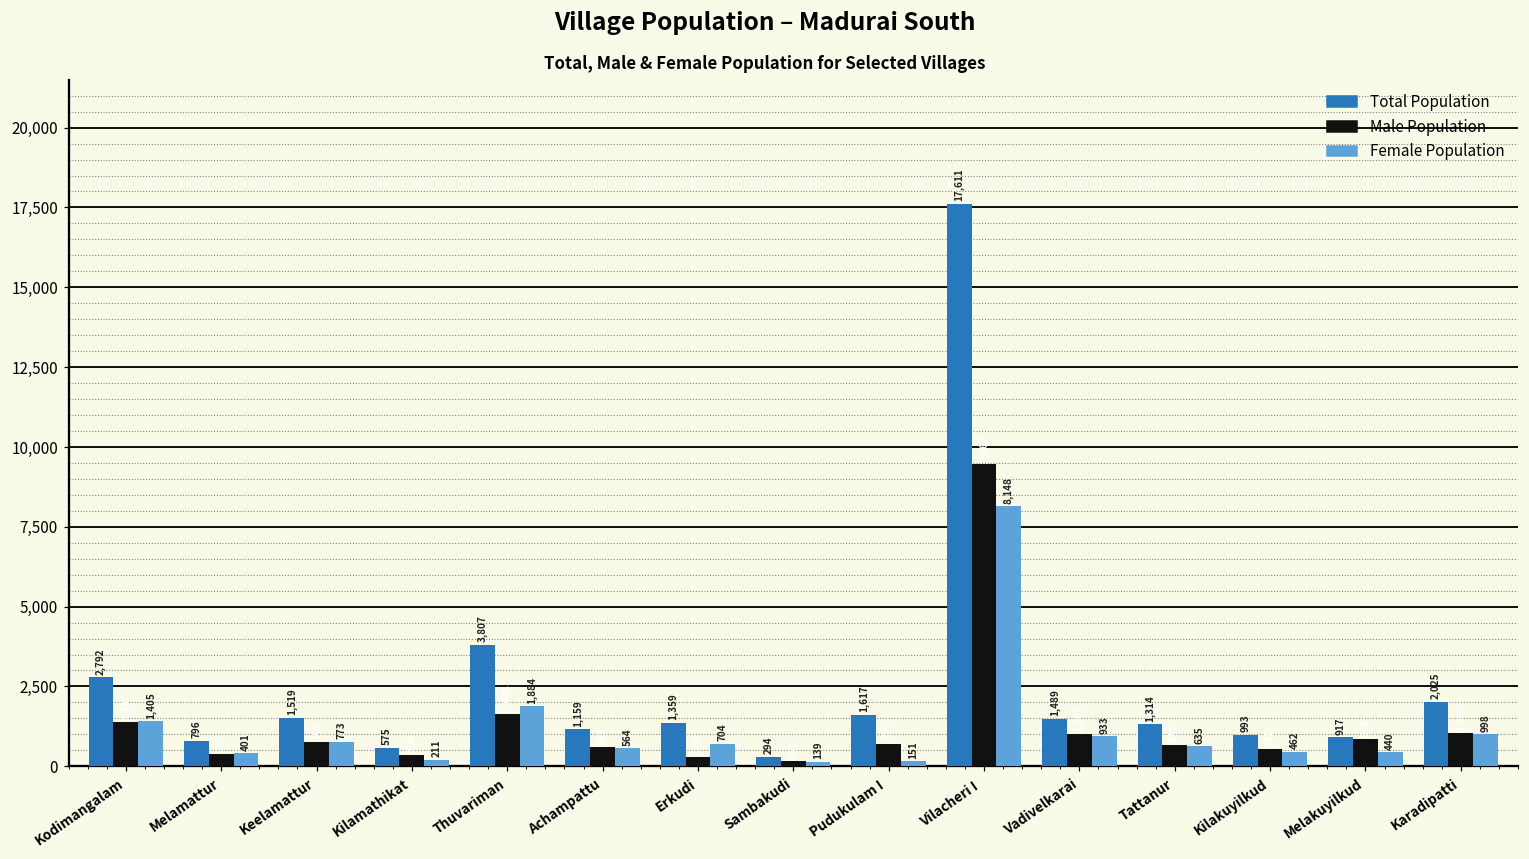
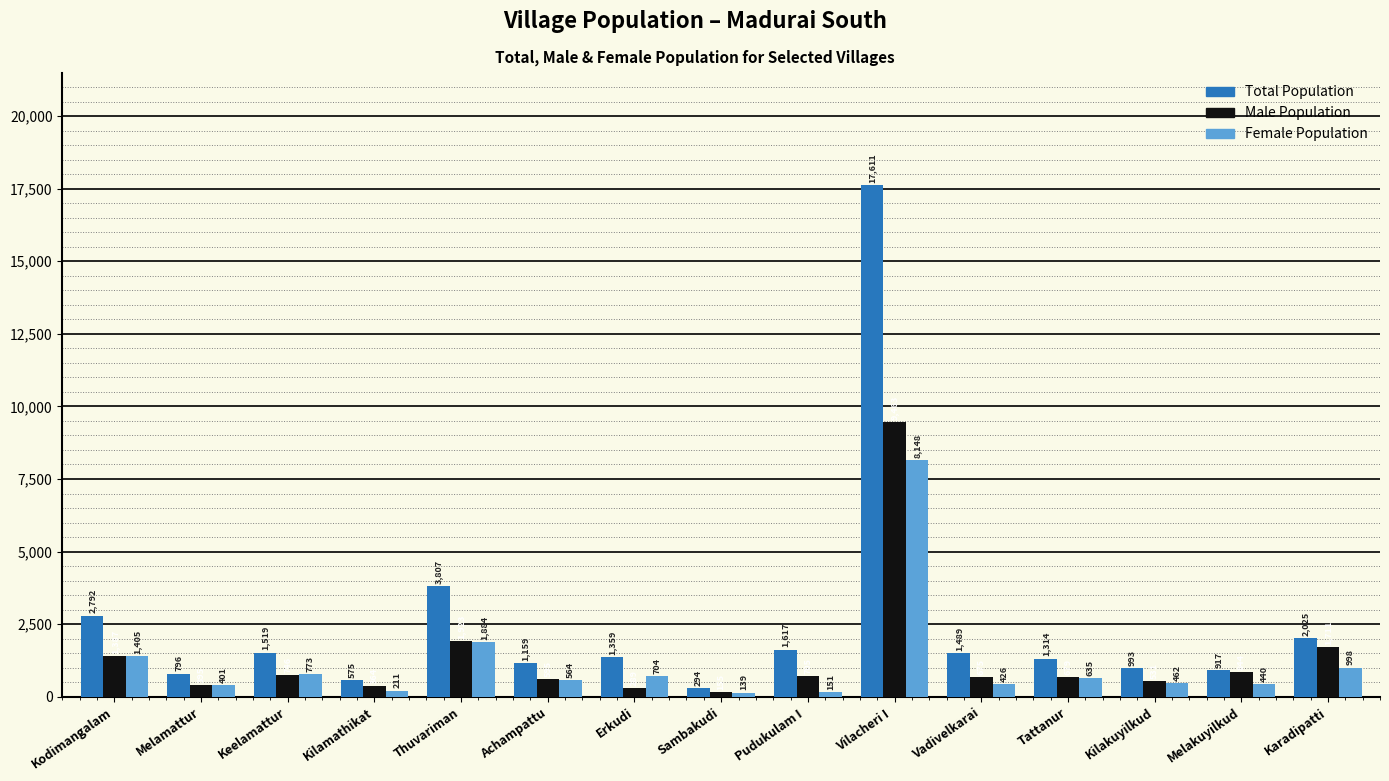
Male Population, Thuvariman: 1,600 -> 1,900
Male Population, Vadivelkarai: 1,000 -> 700
Female Population, Vadivelkarai: 933 -> 426
Male Population, Karadipatti: 1,000 -> 1,700
